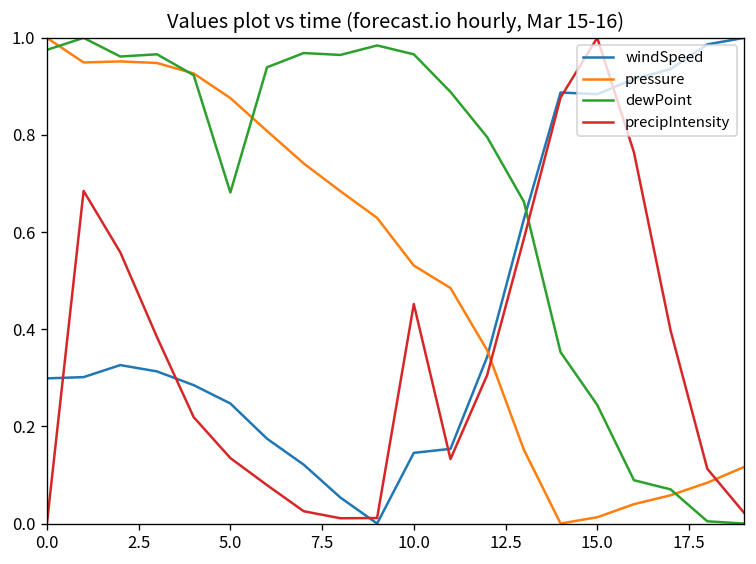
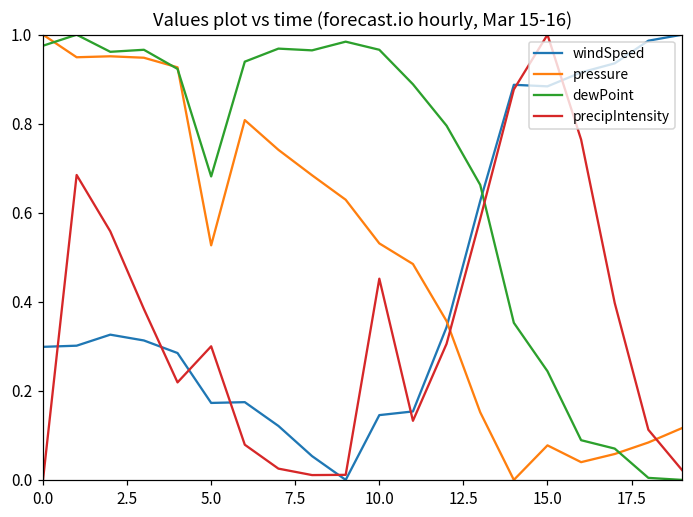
windSpeed, 5.0: 0.25 -> 0.17
pressure, 5.0: 0.88 -> 0.53
precipIntensity, 5.0: 0.13 -> 0.30
pressure, 15.0: 0.01 -> 0.08
